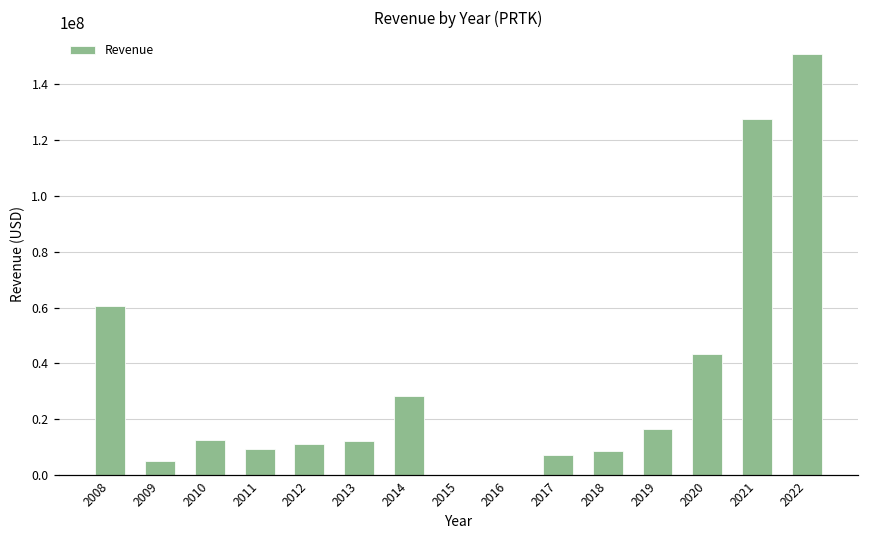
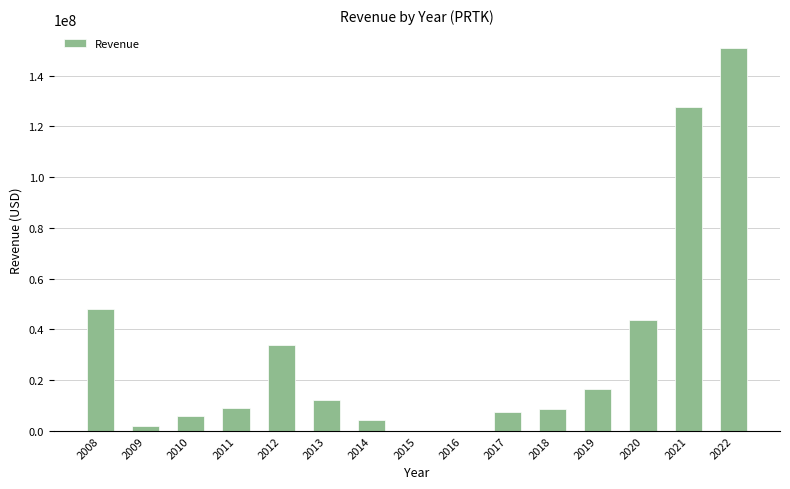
2008: 61000000 -> 48000000
2009: 5000000 -> 2000000
2010: 13000000 -> 6000000
2012: 11000000 -> 34000000
2014: 28000000 -> 4000000
